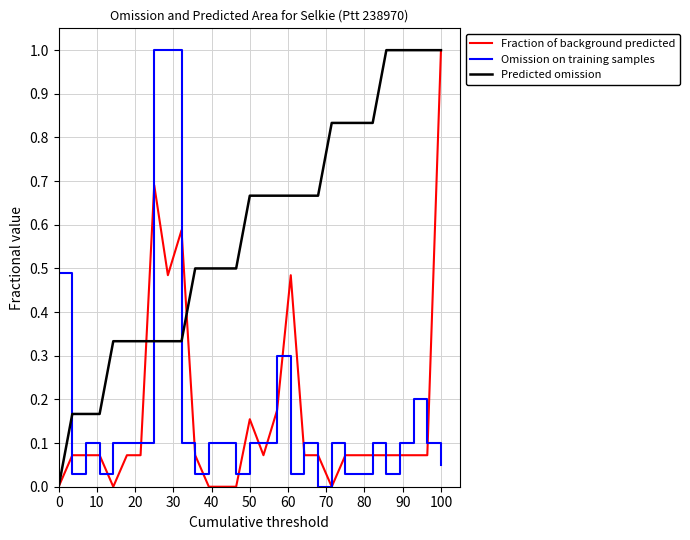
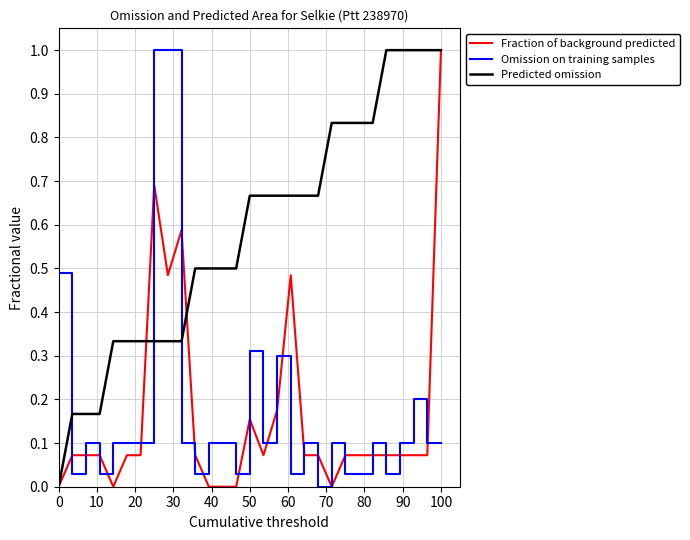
Omission on training samples, 50: 0.10 -> 0.31
Omission on training samples, 100: 0.05 -> 0.10
